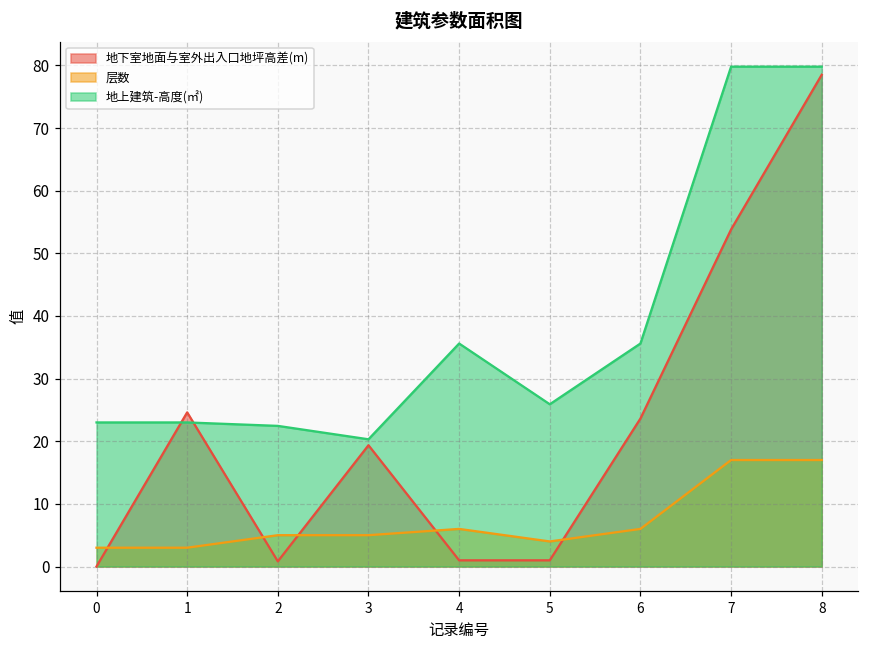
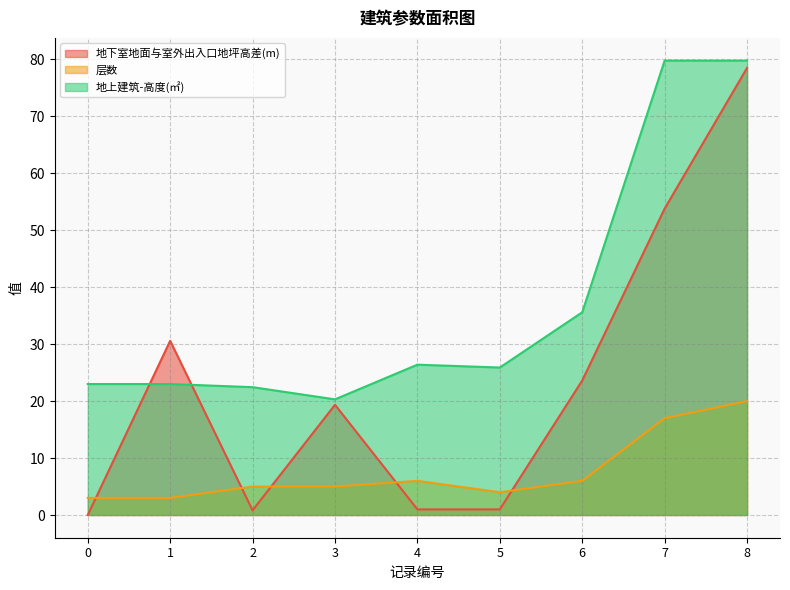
地下室地面与室外出入口地坪高差(m), 1: 25 -> 31
地上建筑-高度(㎡), 4: 36 -> 26
层数, 8: 17 -> 20
